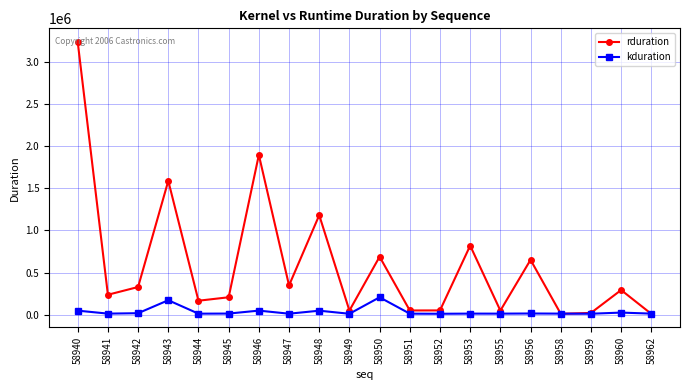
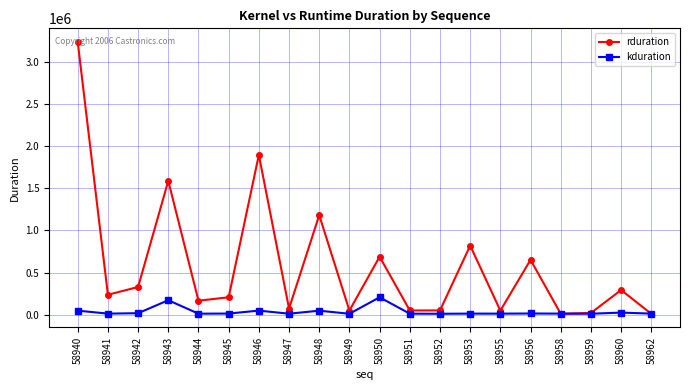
rduration, 58947: 300000 -> 100000
